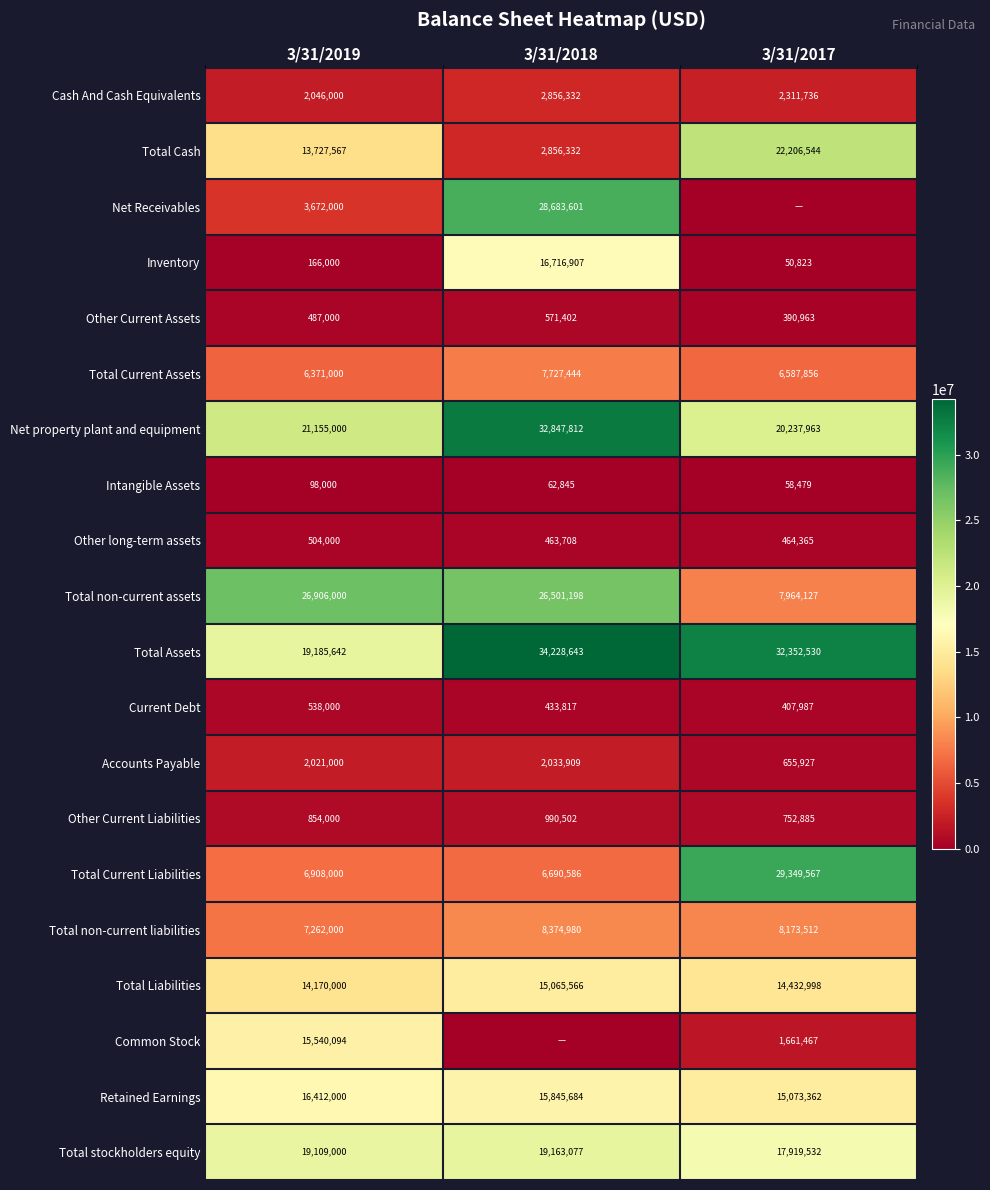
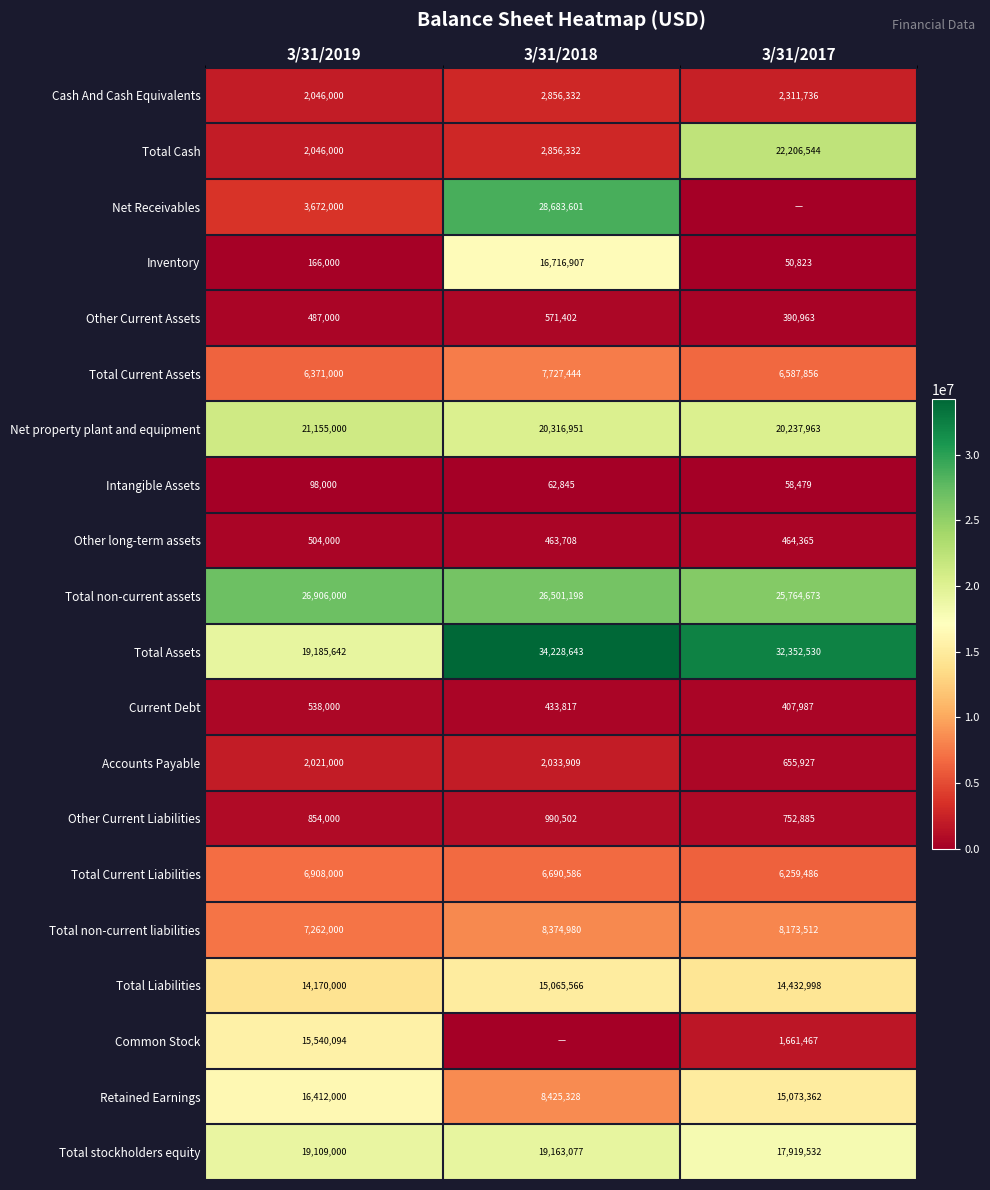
Total Cash, 3/31/2019: 13,727,567 -> 2,046,000
Net property plant and equipment, 3/31/2018: 32,847,812 -> 20,316,951
Total non-current assets, 3/31/2017: 7,964,127 -> 25,764,673
Total Current Liabilities, 3/31/2017: 29,349,567 -> 6,259,486
Retained Earnings, 3/31/2018: 15,845,684 -> 8,425,328
